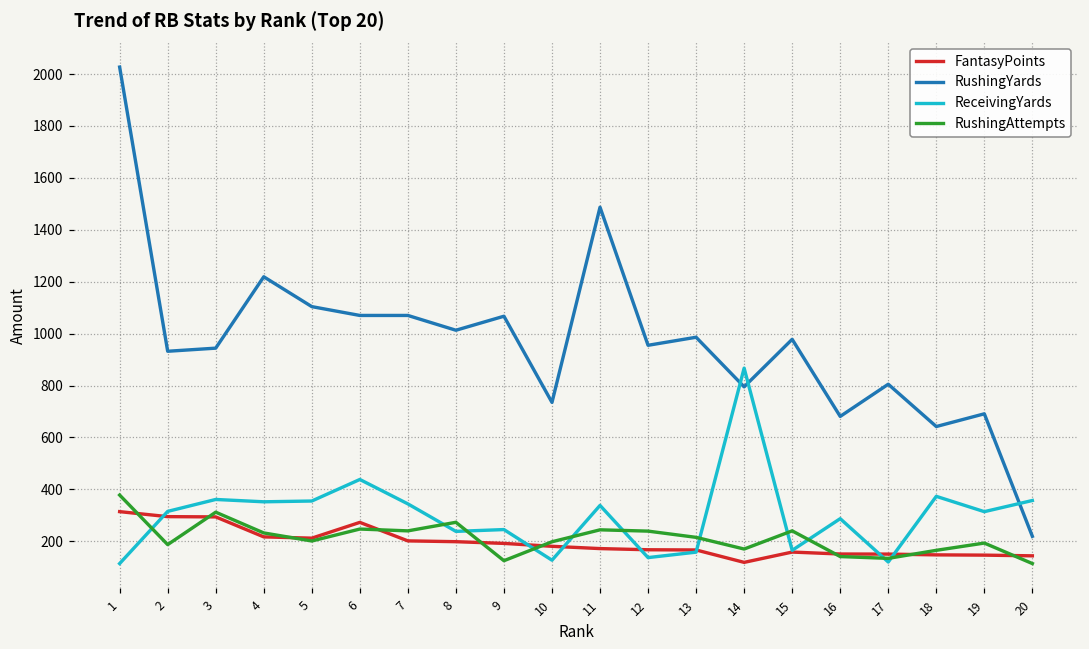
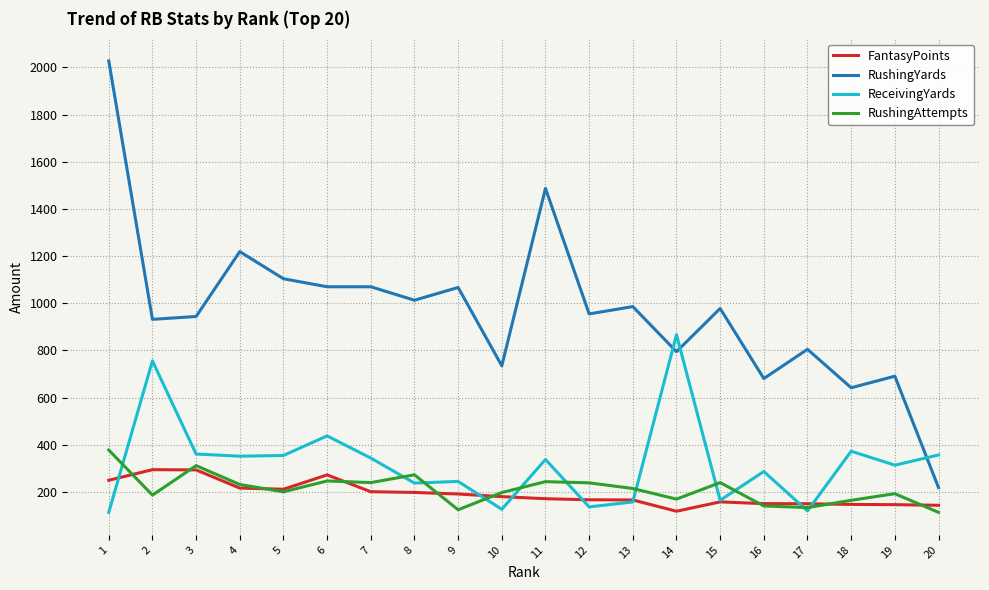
FantasyPoints, 1: 310 -> 250
ReceivingYards, 2: 320 -> 760
